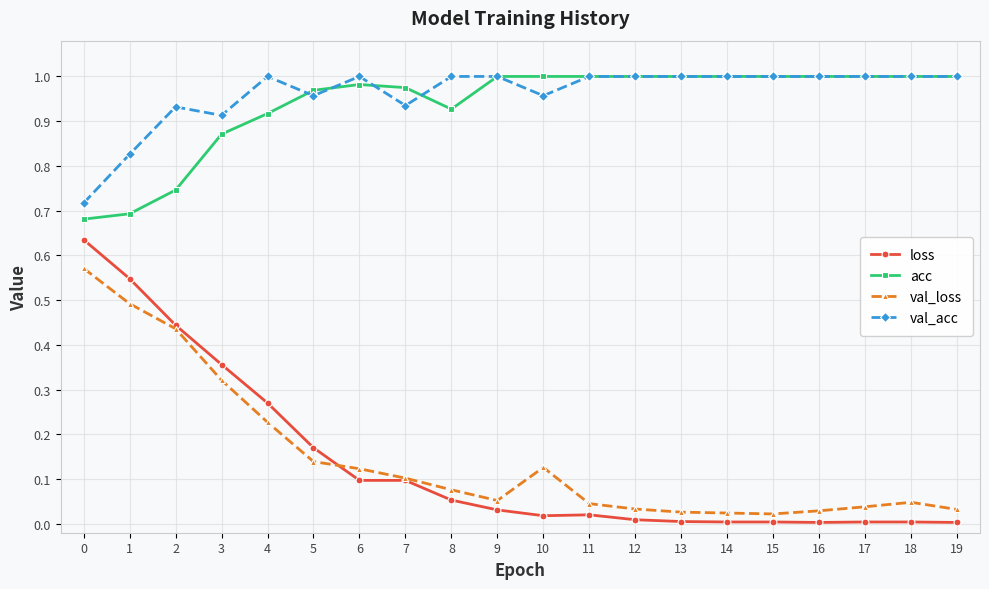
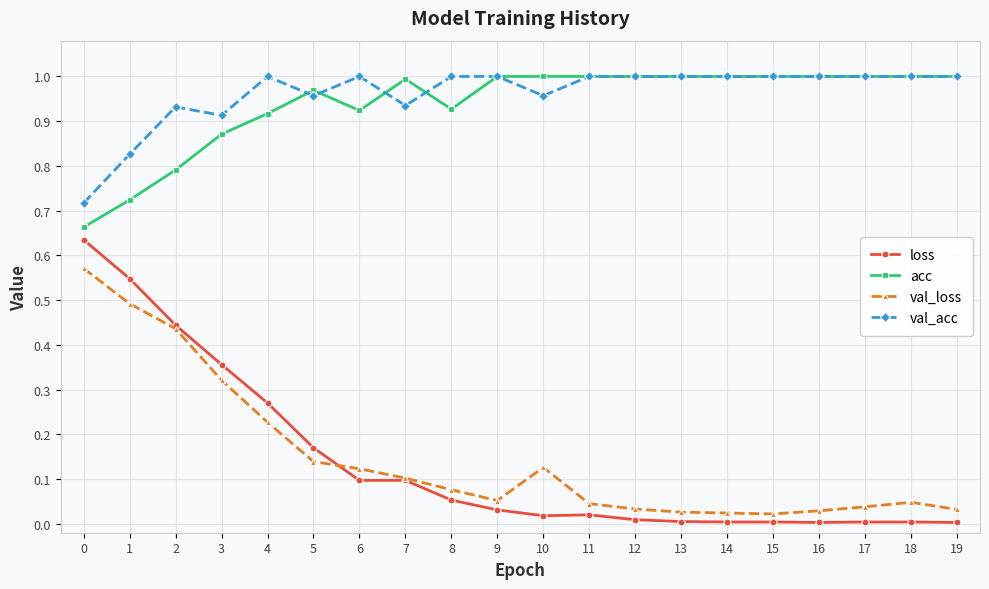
acc, 0: 0.68 -> 0.66
acc, 1: 0.69 -> 0.72
acc, 2: 0.75 -> 0.79
acc, 6: 0.98 -> 0.92
acc, 7: 0.98 -> 0.99
